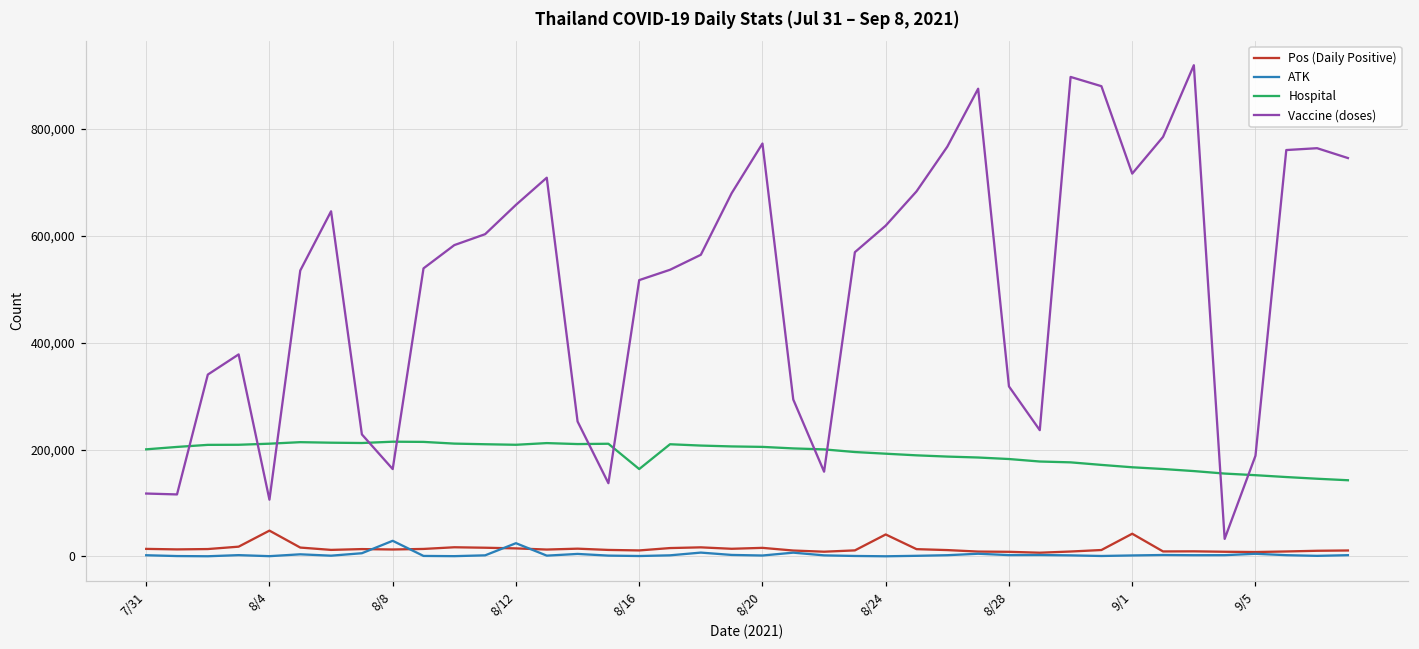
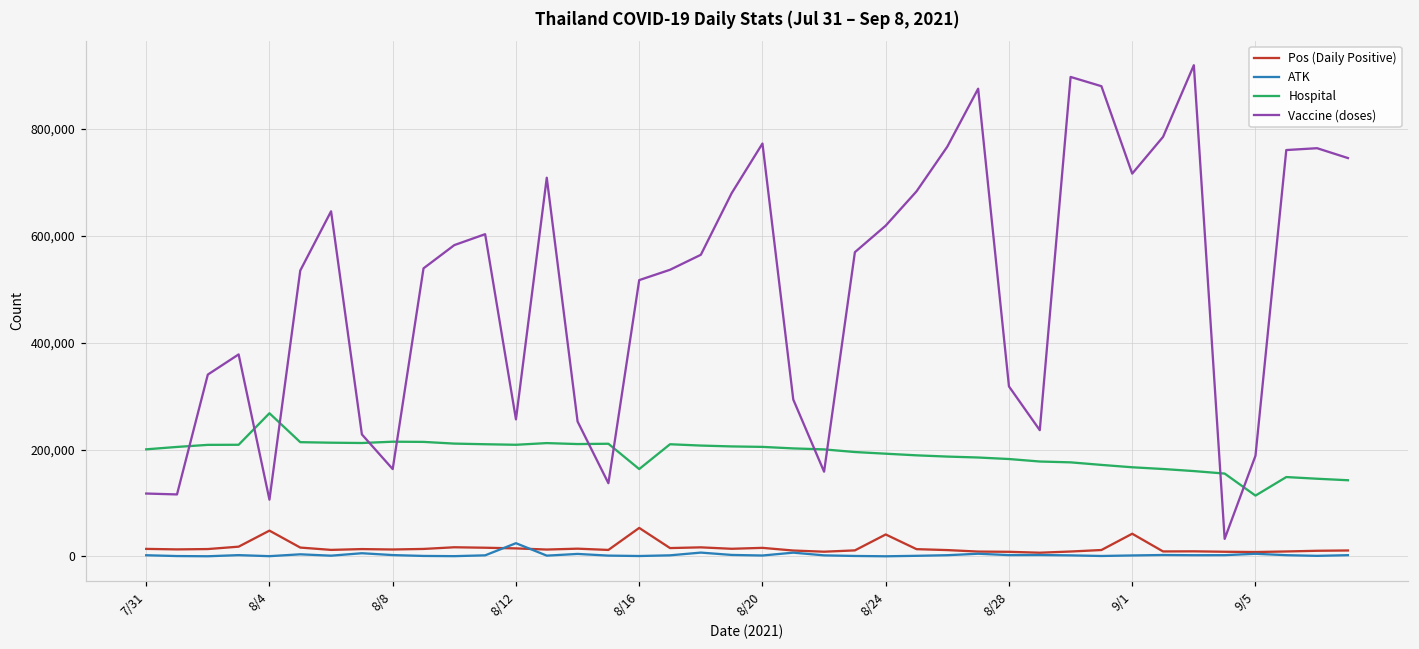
Hospital, 8/4: 210,000 -> 270,000
ATK, 8/8: 30,000 -> 0
Vaccine (doses), 8/12: 660,000 -> 260,000
Pos (Daily Positive), 8/16: 10,000 -> 50,000
Hospital, 9/5: 150,000 -> 110,000
